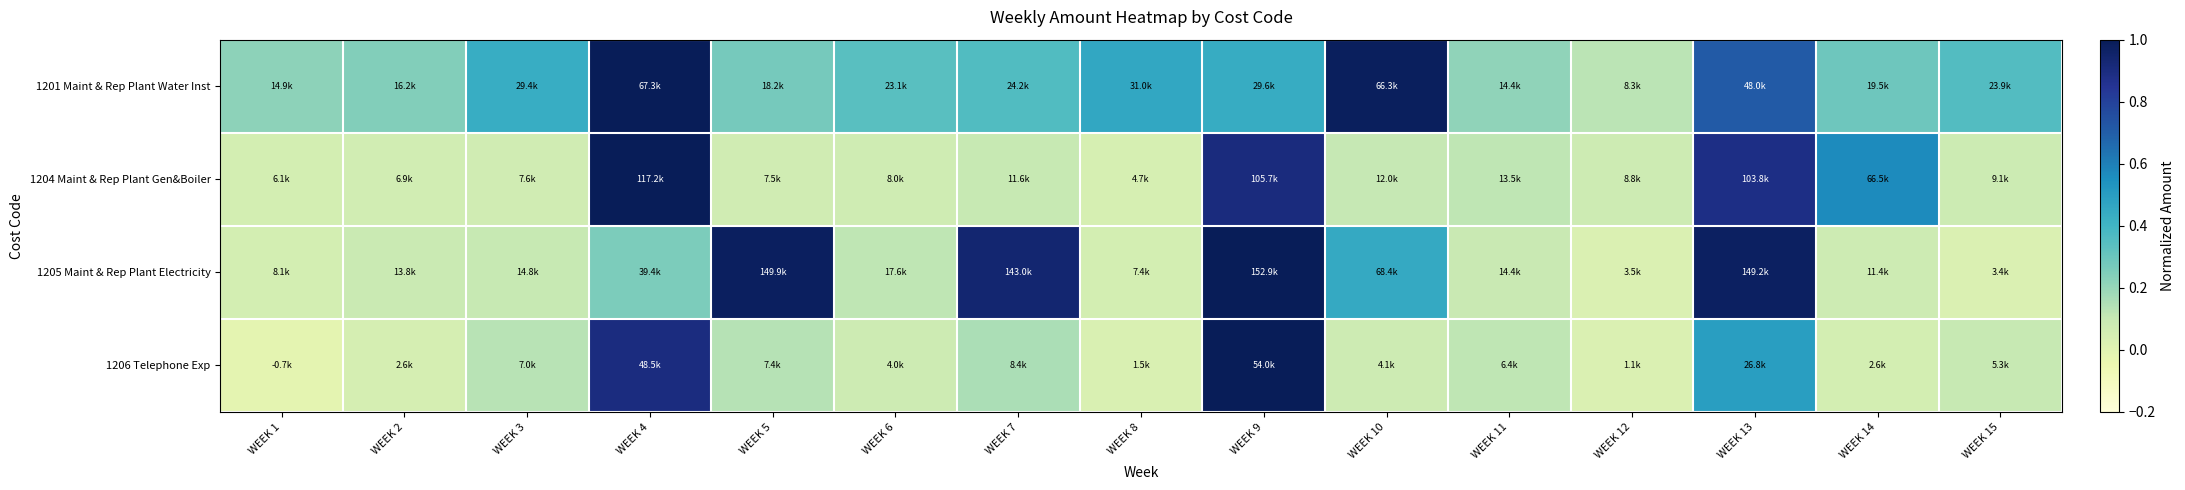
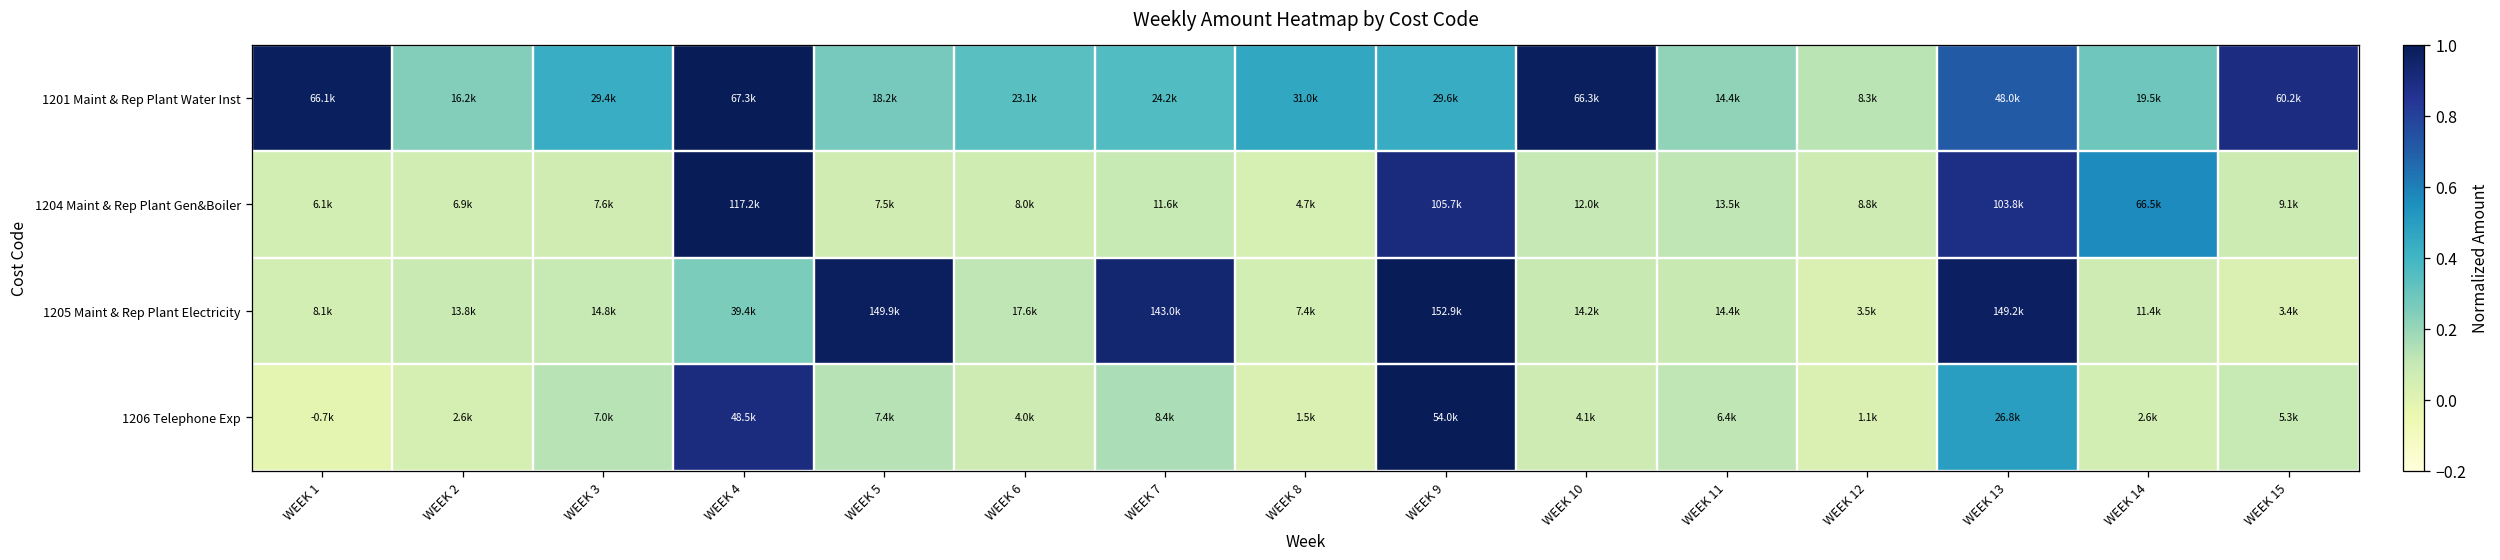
1201 Maint & Rep Plant Water Inst, WEEK 1: 14.9k -> 66.1k
1201 Maint & Rep Plant Water Inst, WEEK 15: 23.9k -> 60.2k
1205 Maint & Rep Plant Electricity, WEEK 10: 68.4k -> 14.2k
